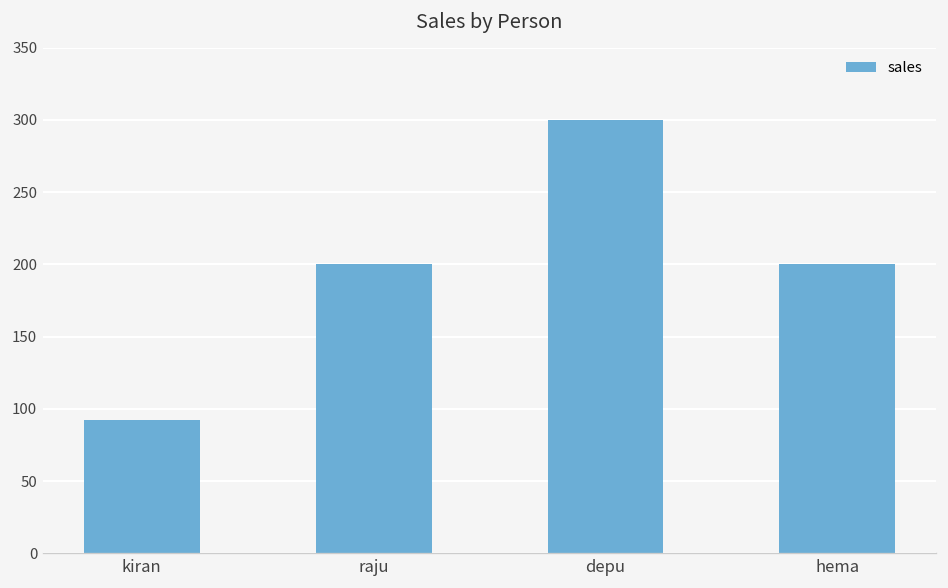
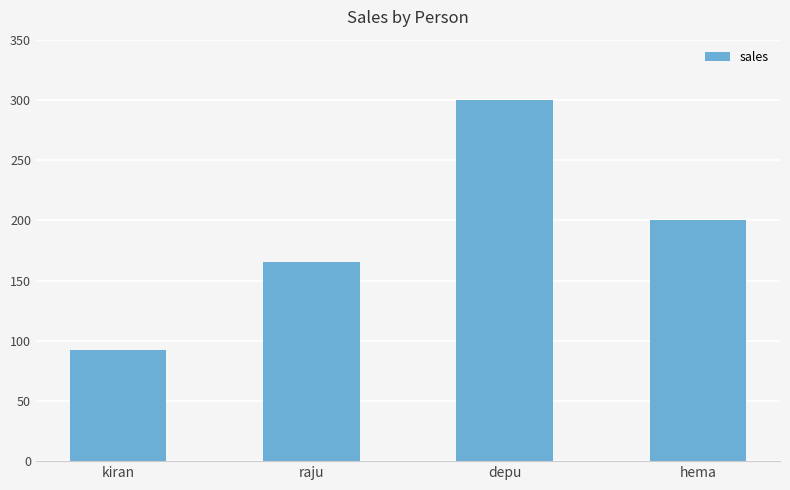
raju: 200 -> 165
